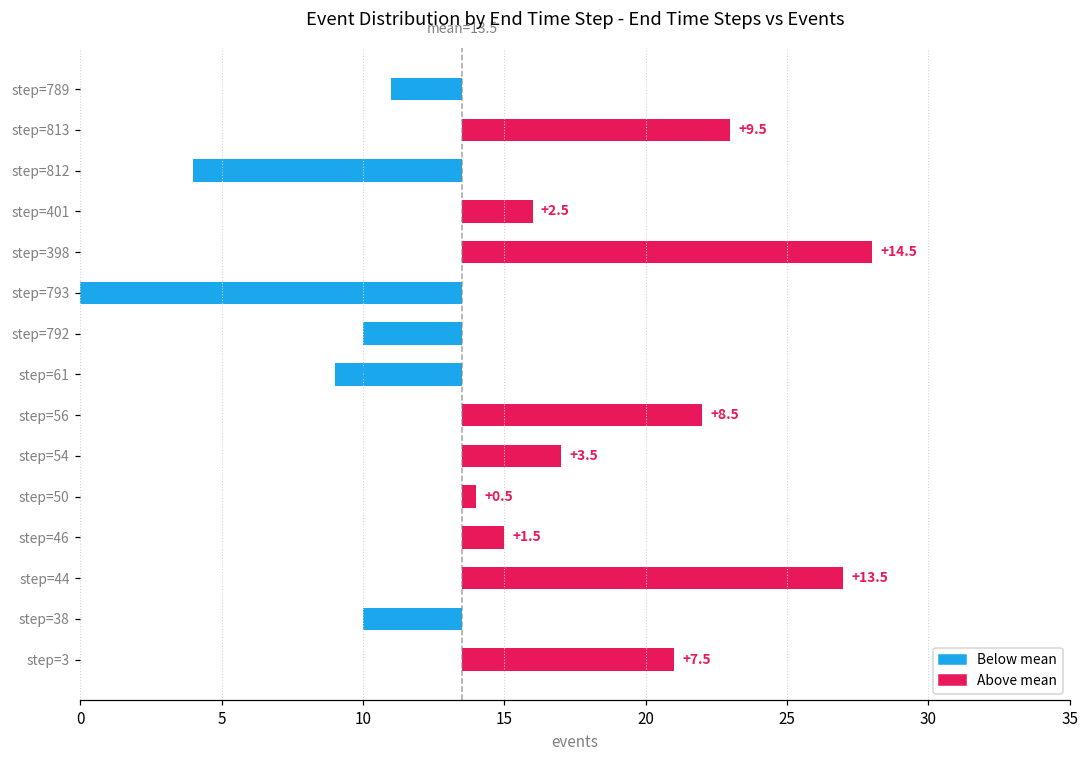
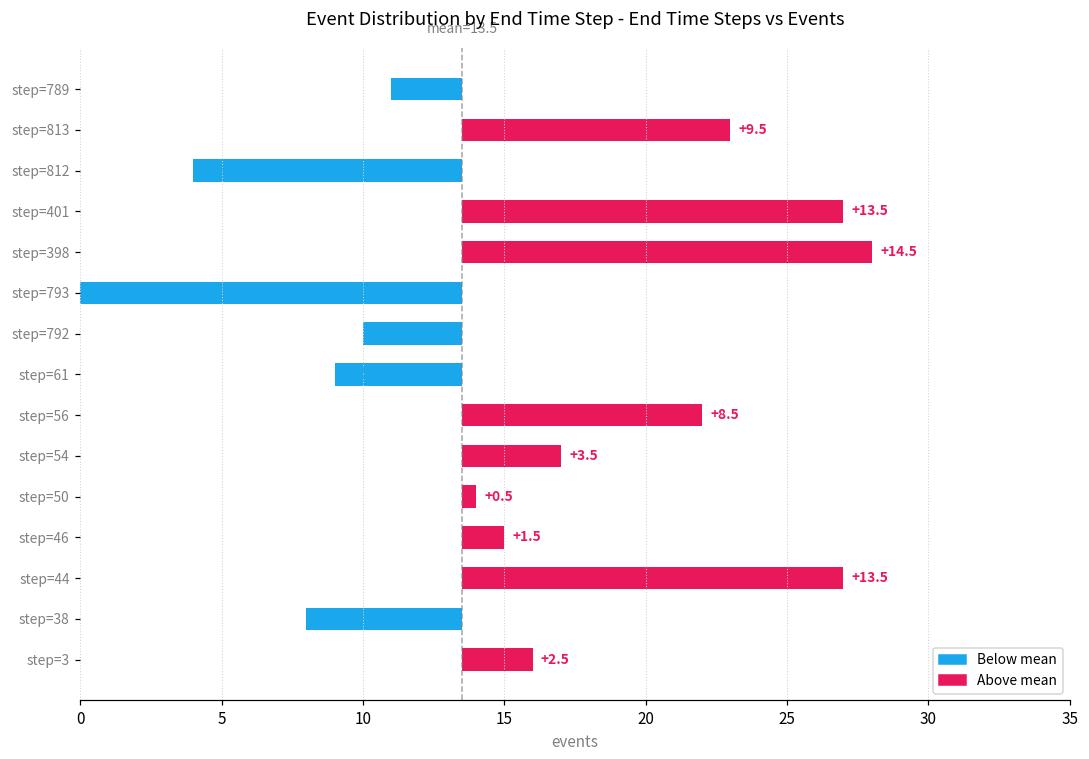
step=401: +2.5 -> +13.5
step=38: 10 -> 8
step=3: +7.5 -> +2.5
